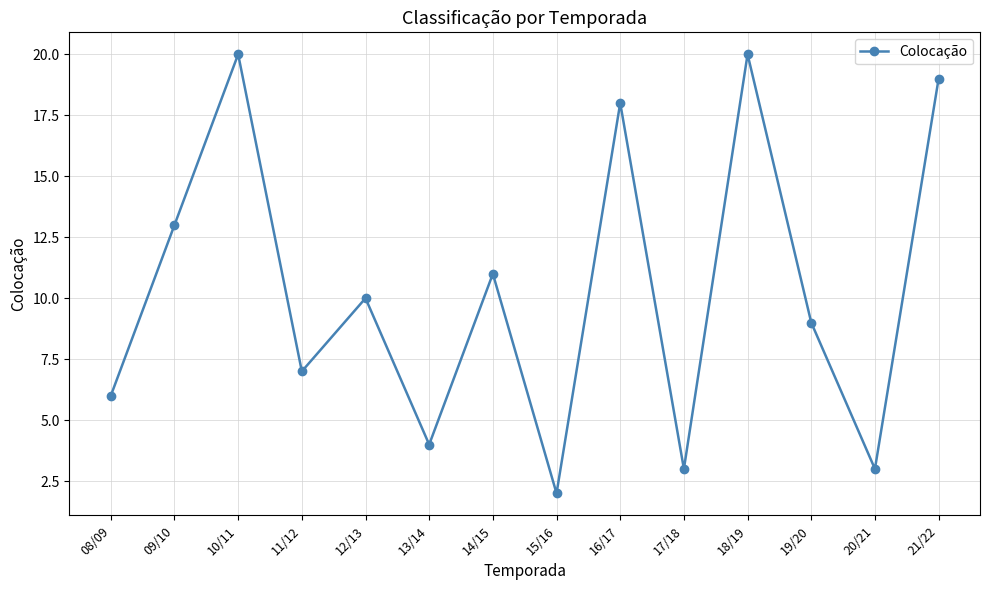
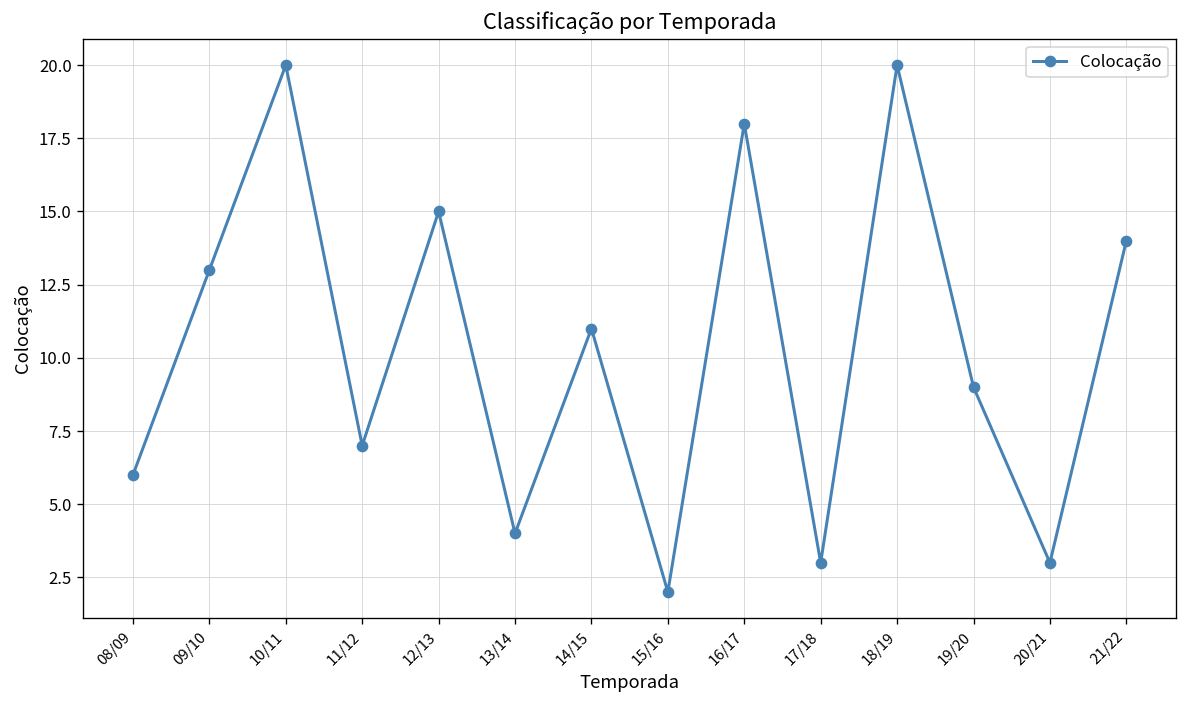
12/13: 10 -> 15
21/22: 19 -> 14
